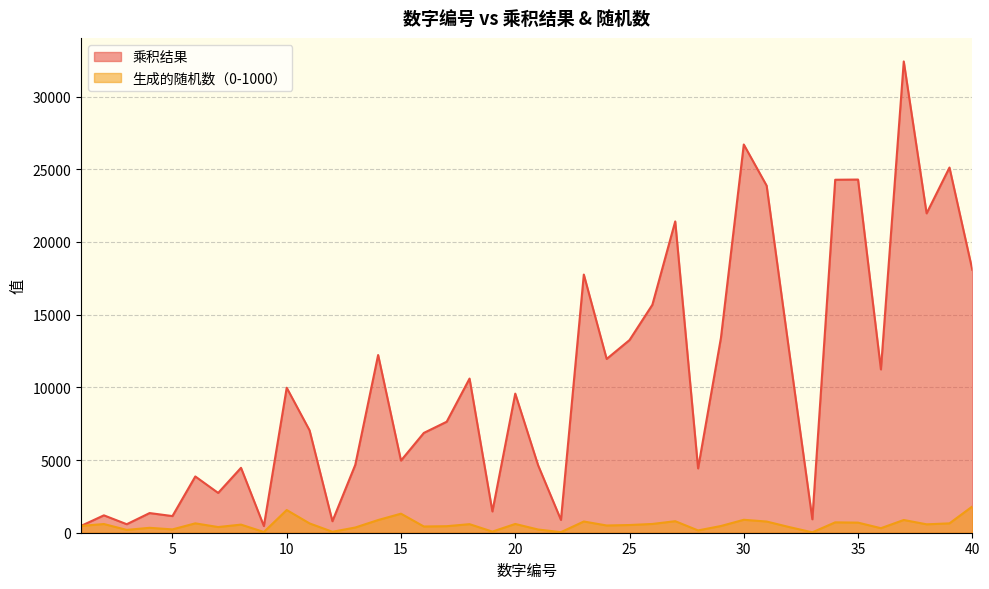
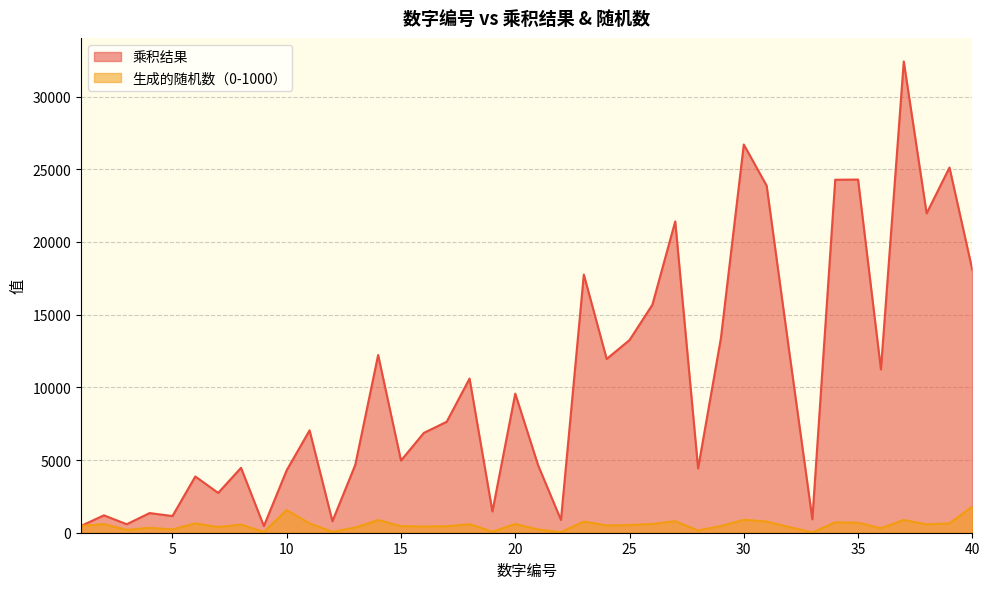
乘积结果, 10: 10000 -> 4300
生成的随机数（0-1000）, 15: 1300 -> 500
